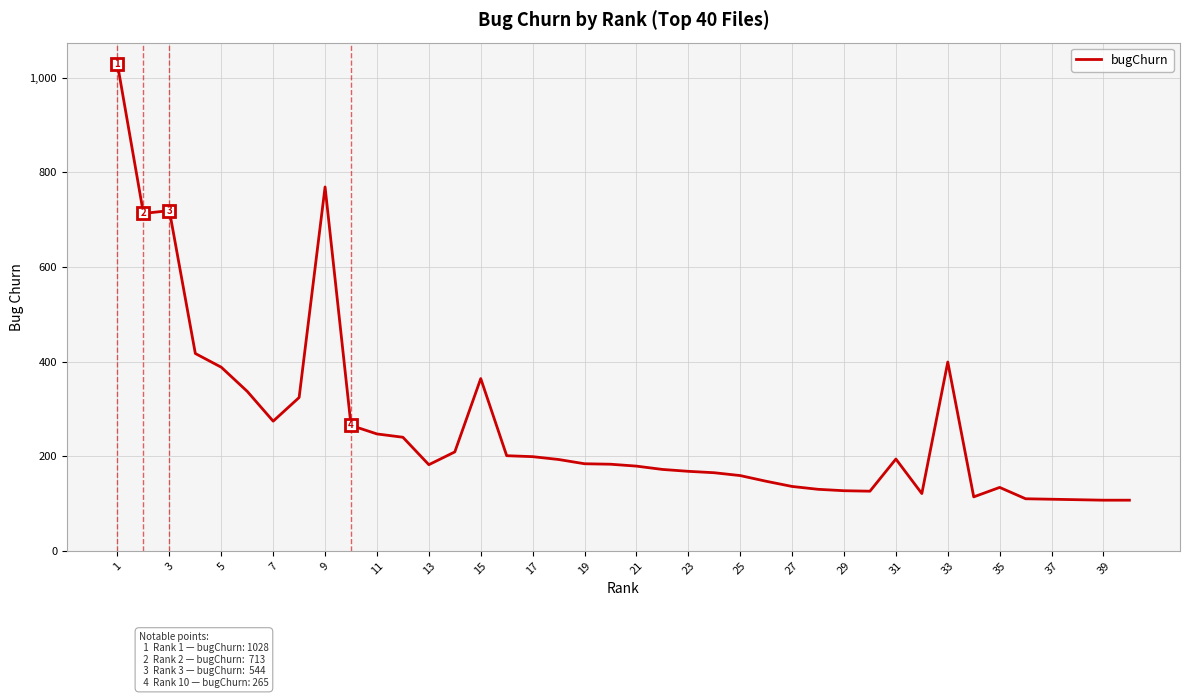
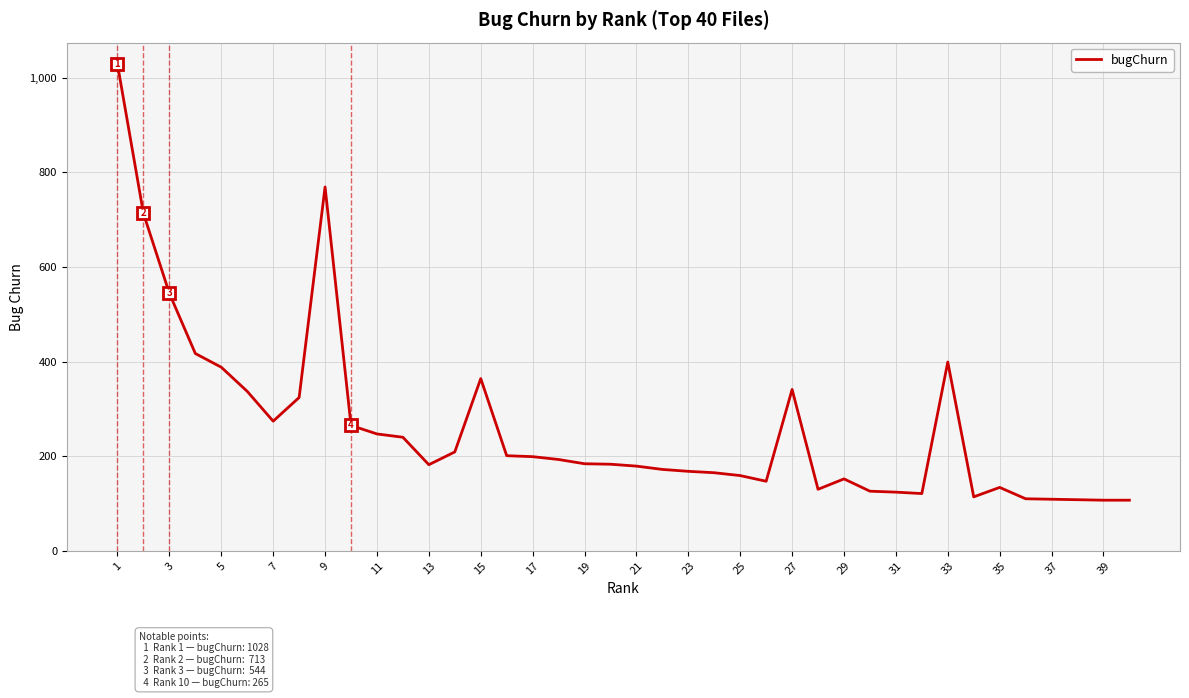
bugChurn, 3: 720 -> 540
bugChurn, 27: 140 -> 340
bugChurn, 29: 130 -> 150
bugChurn, 31: 190 -> 120
